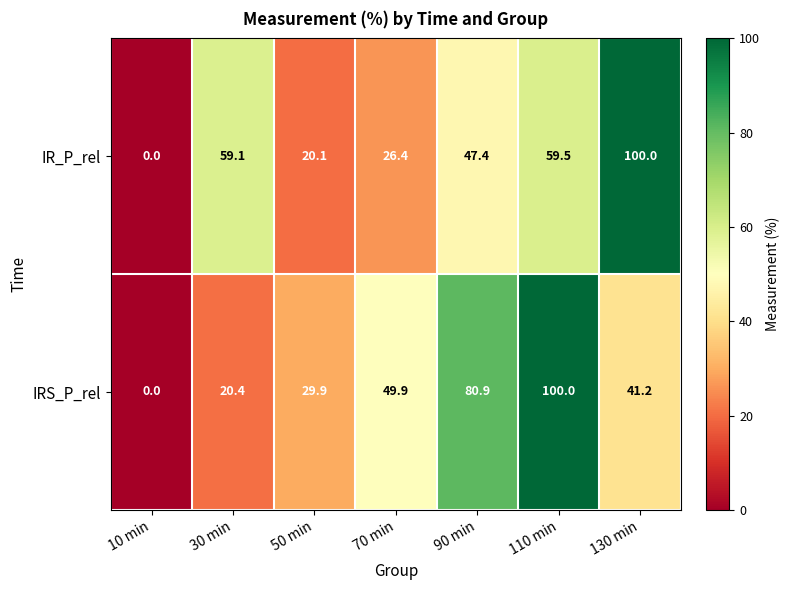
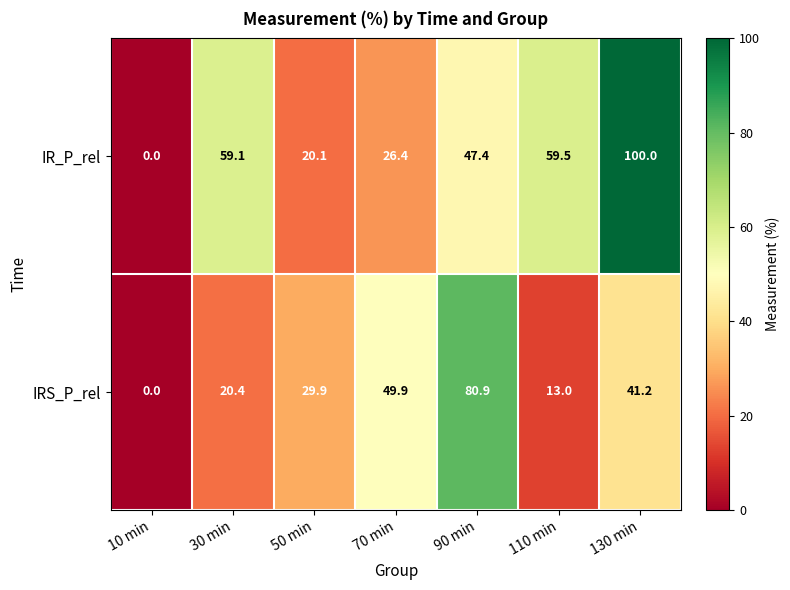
IRS_P_rel, 110 min: 100.0 -> 13.0
